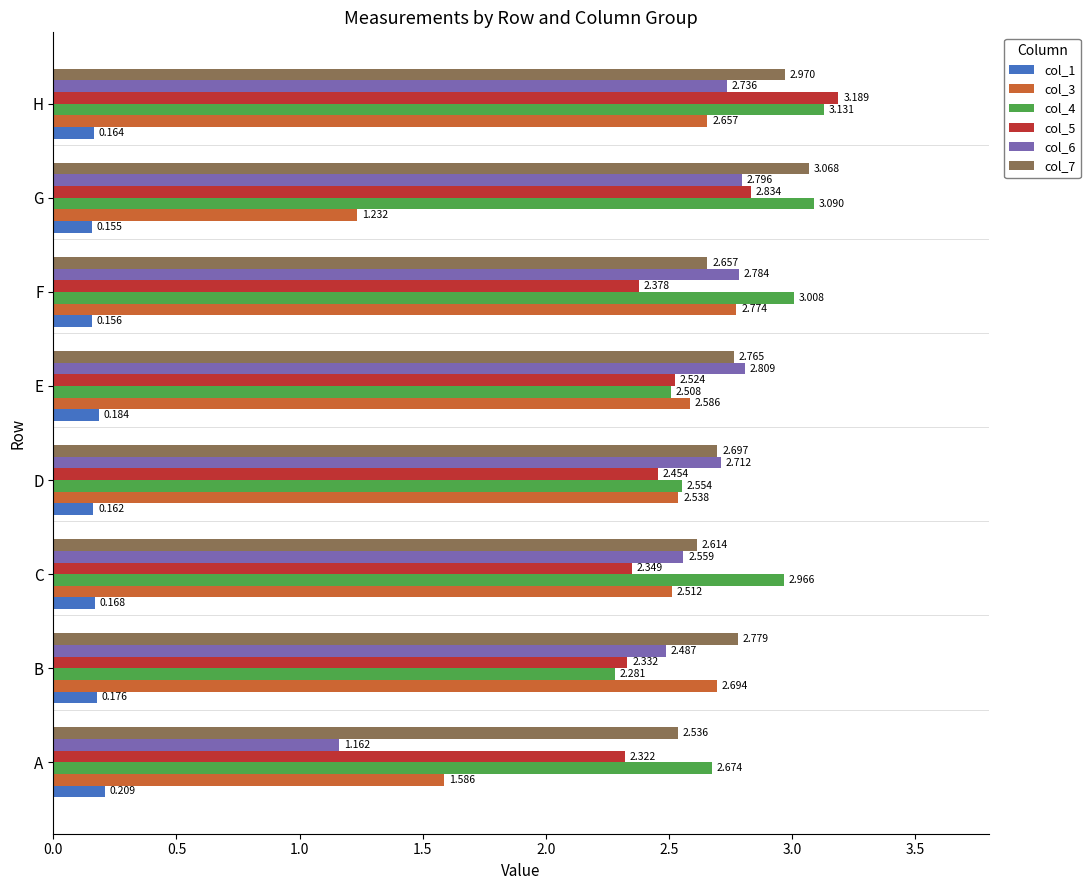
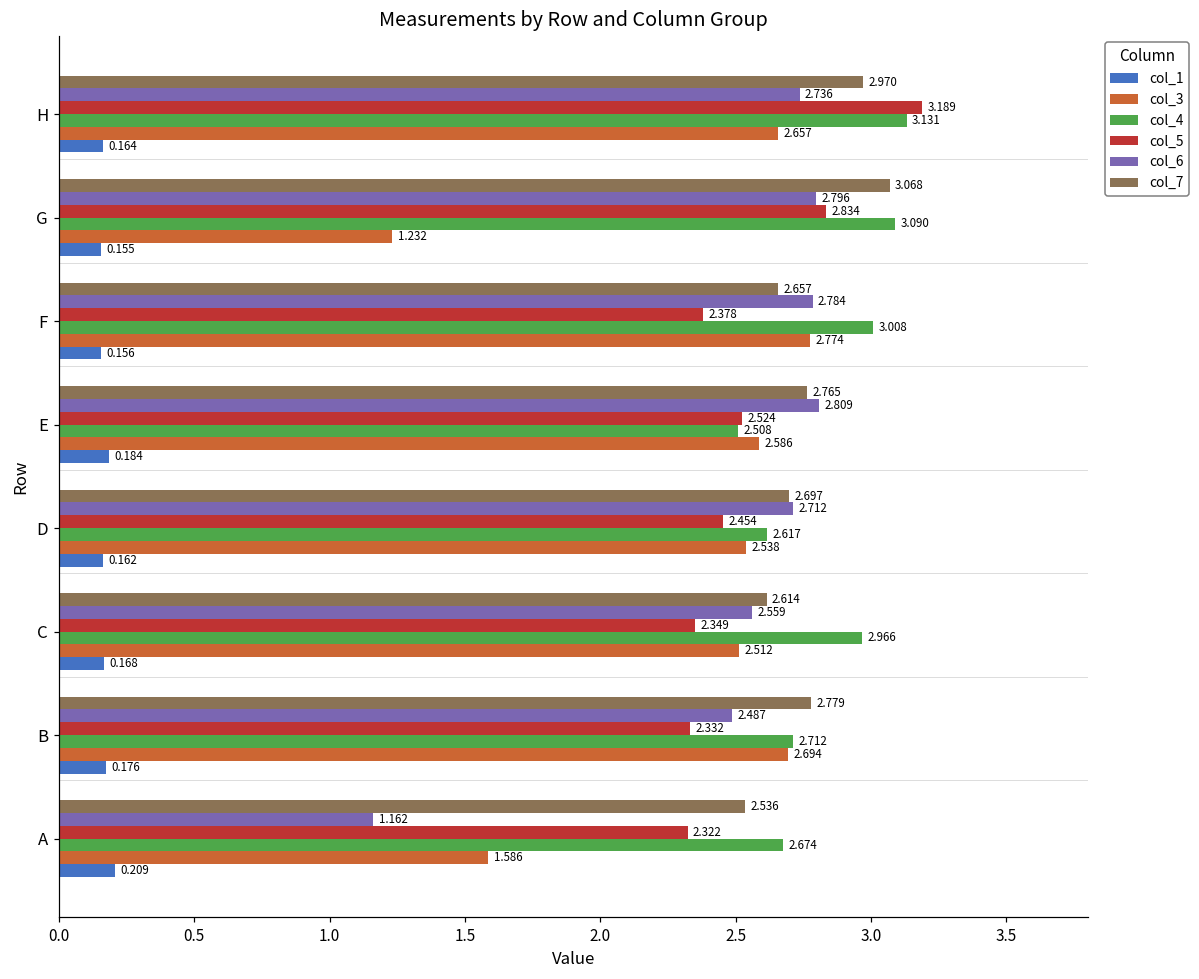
col_4, D: 2.554 -> 2.617
col_4, B: 2.281 -> 2.712
